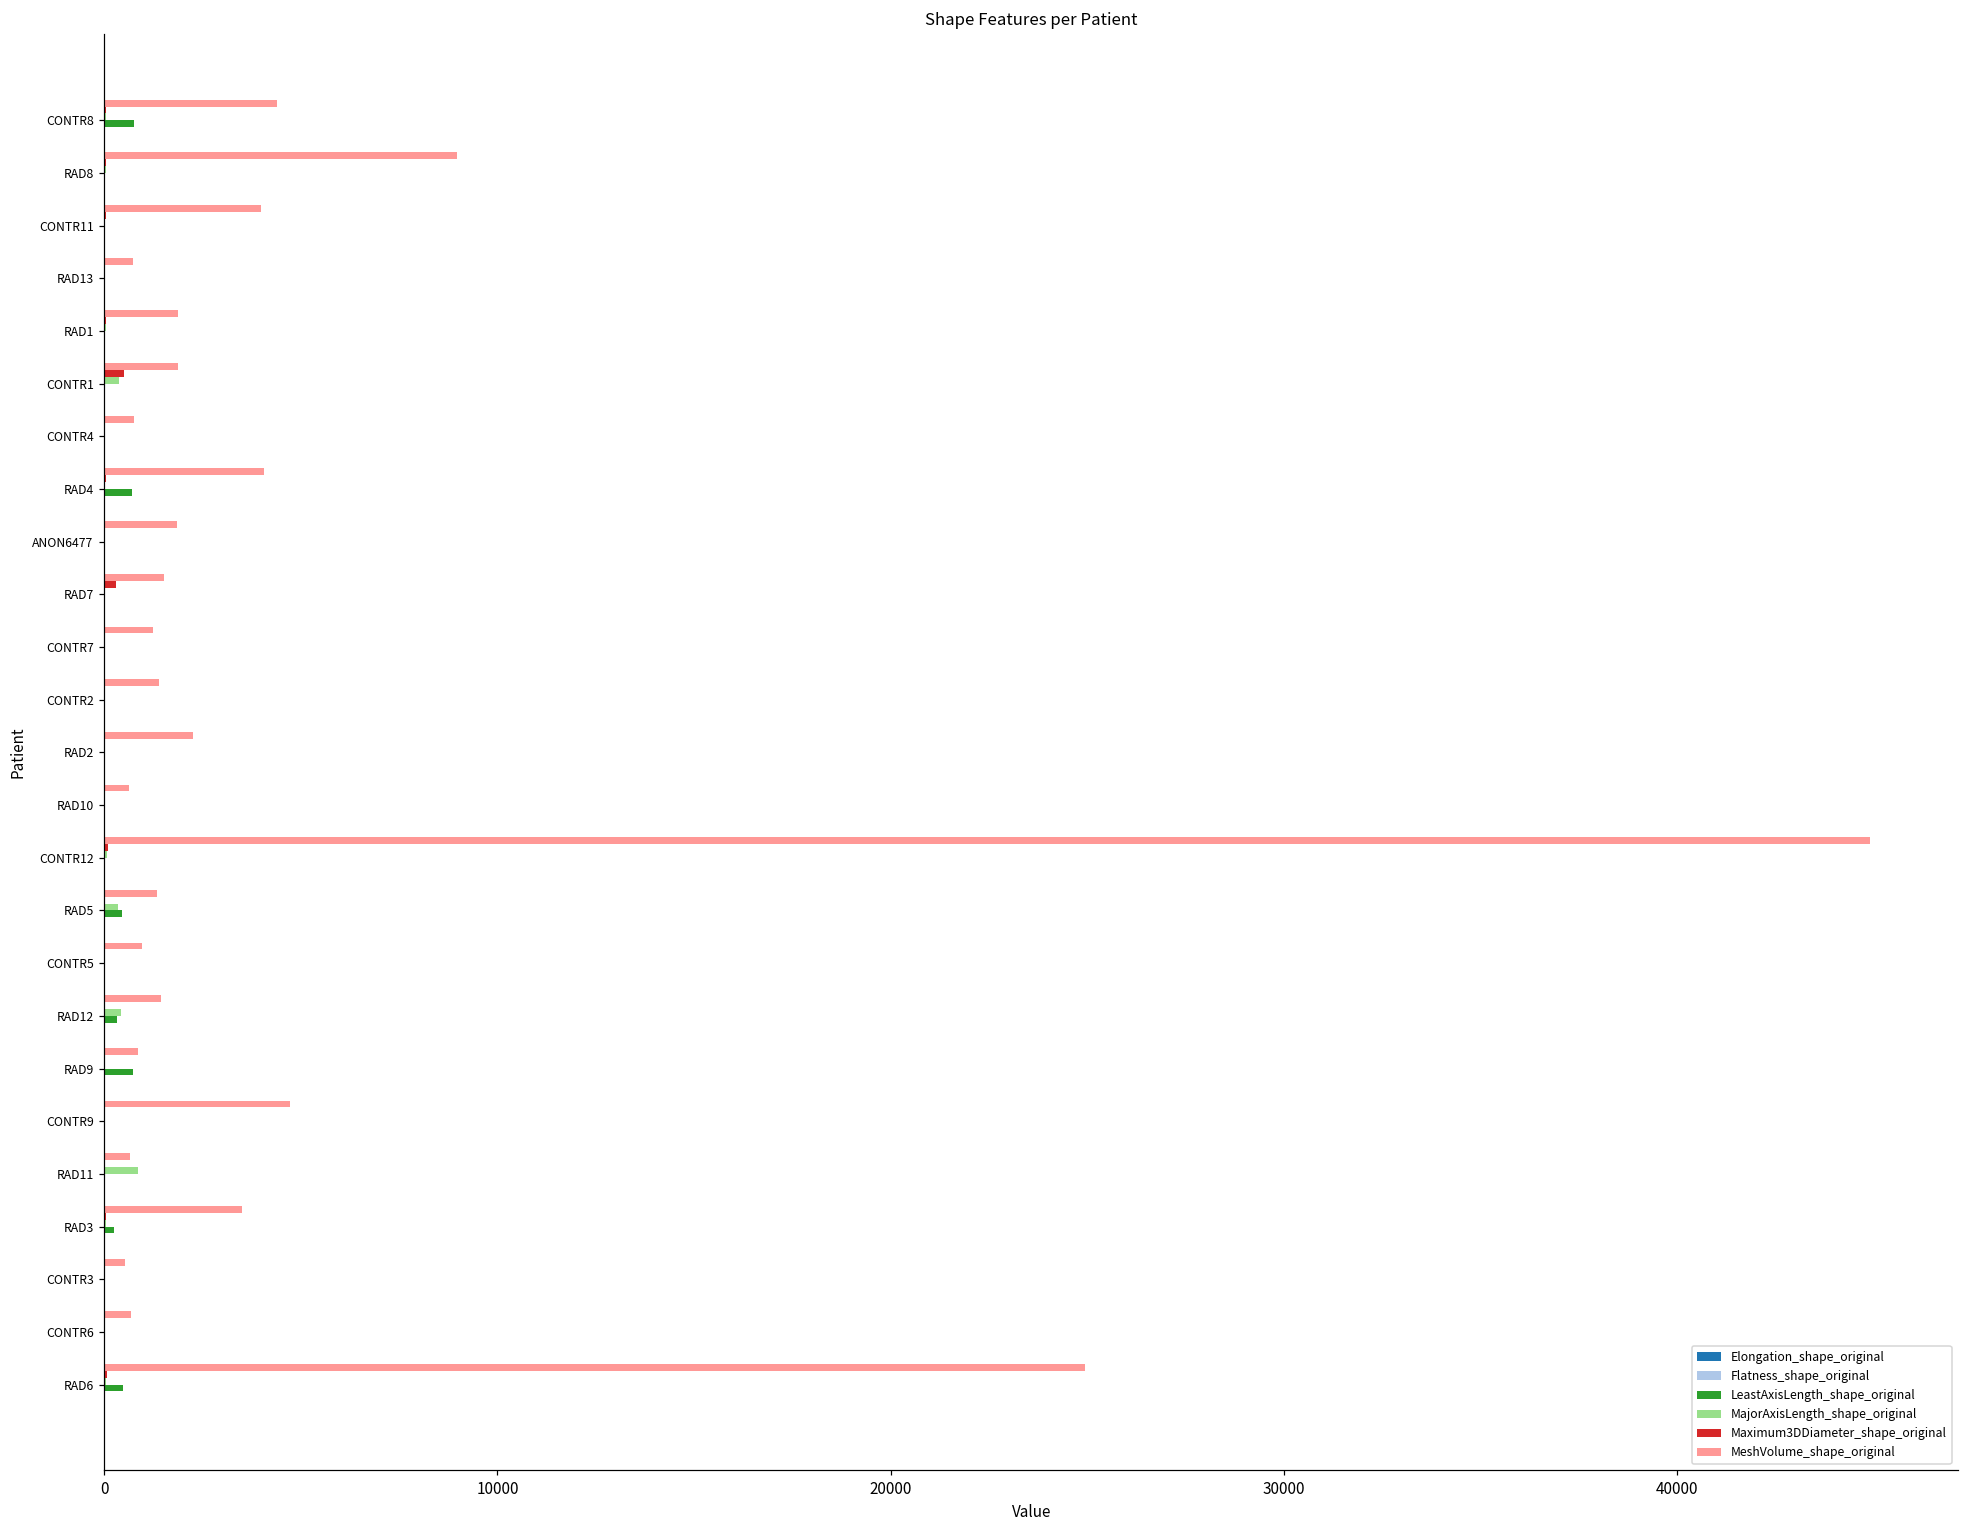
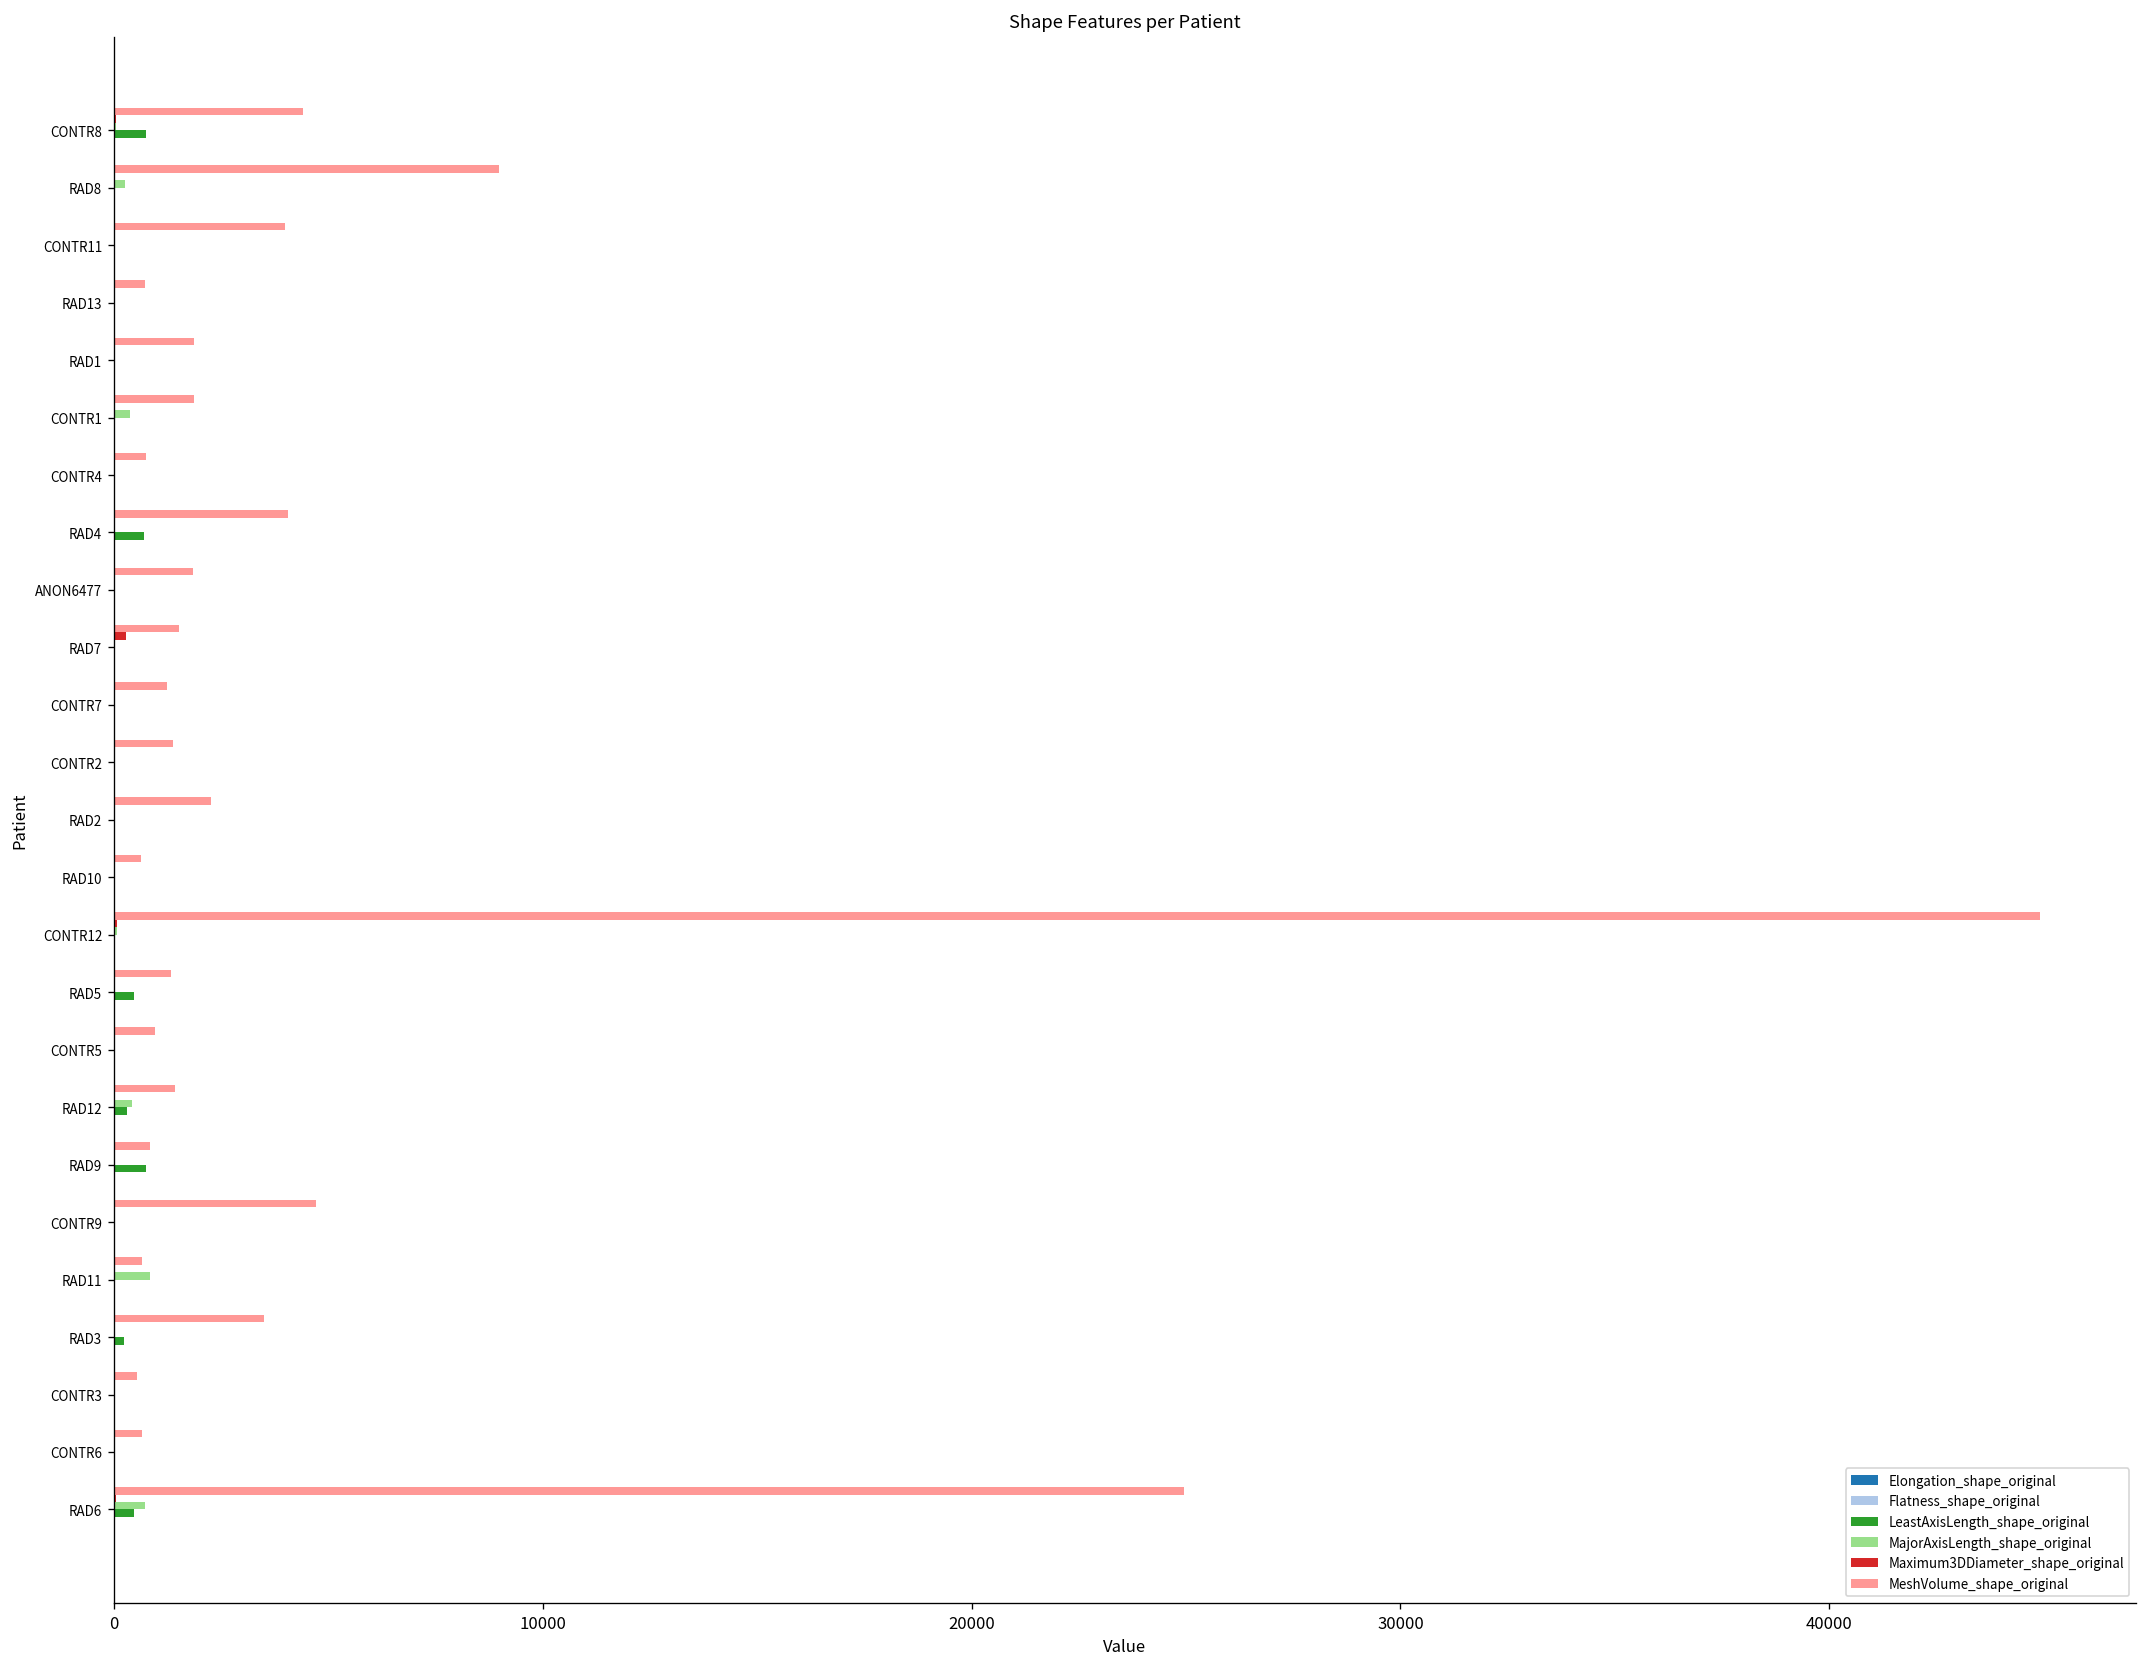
MajorAxisLength_shape_original, RAD8: 0 -> 300
Maximum3DDiameter_shape_original, CONTR1: 500 -> 0
MajorAxisLength_shape_original, RAD5: 300 -> 0
MajorAxisLength_shape_original, RAD6: 0 -> 700
